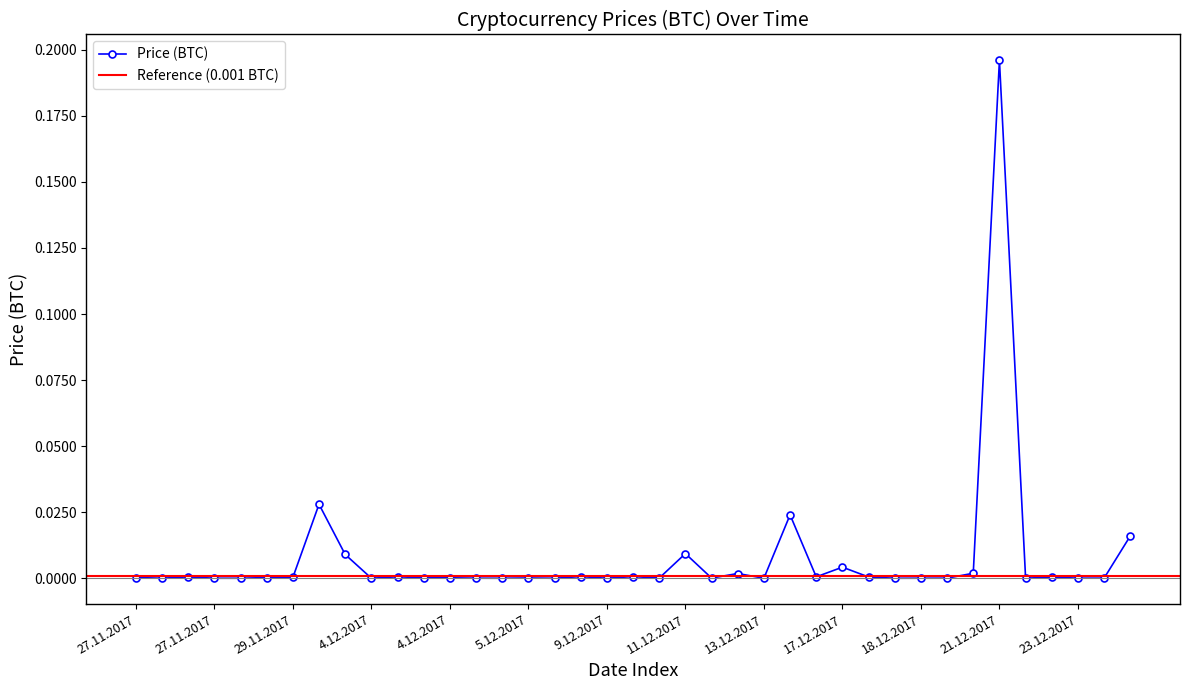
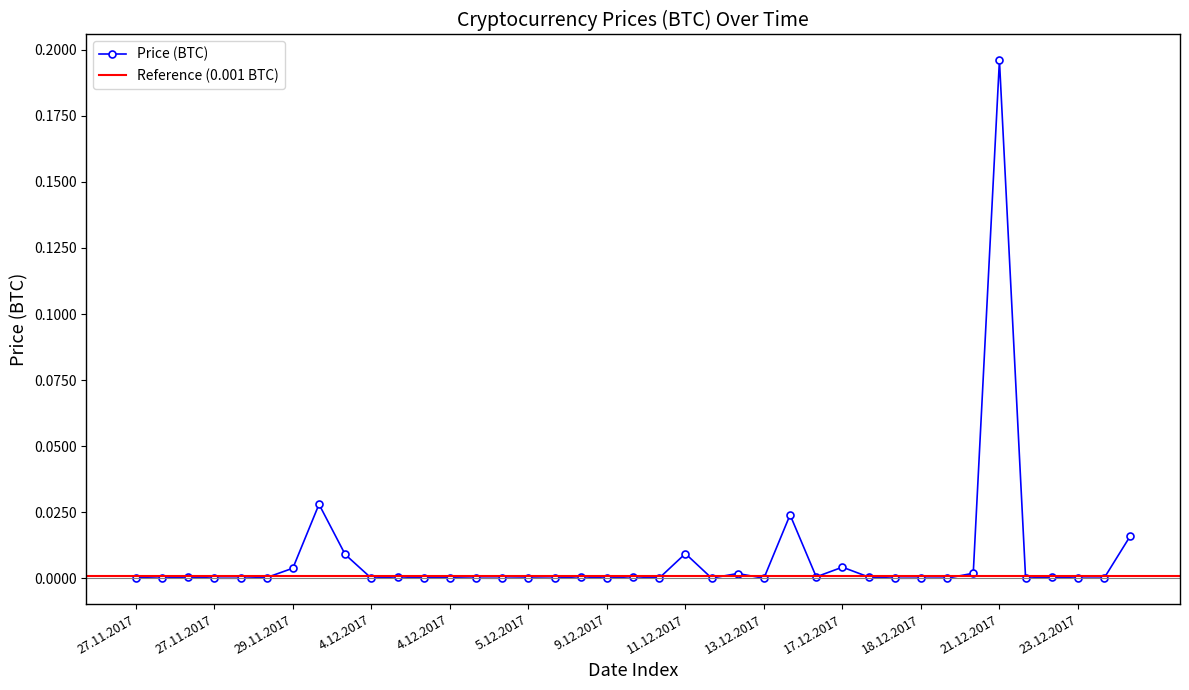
29.11.2017: 0.000 -> 0.004
